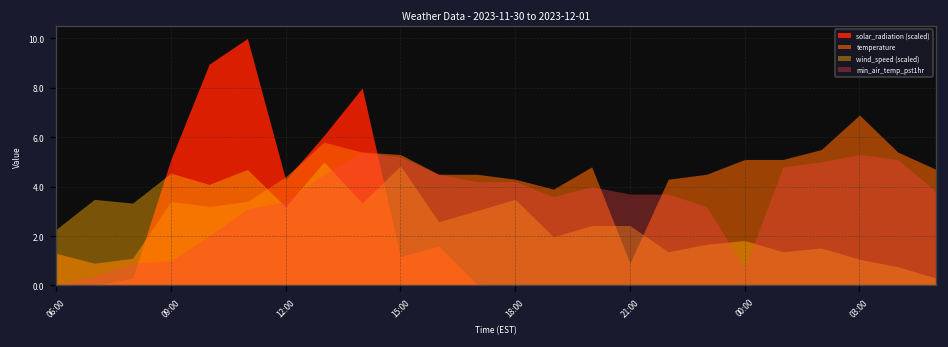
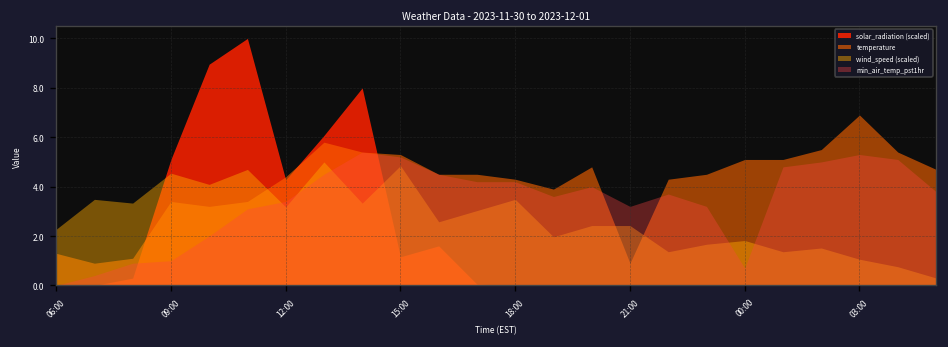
min_air_temp_pst1hr, 21:00: 3.7 -> 3.2
